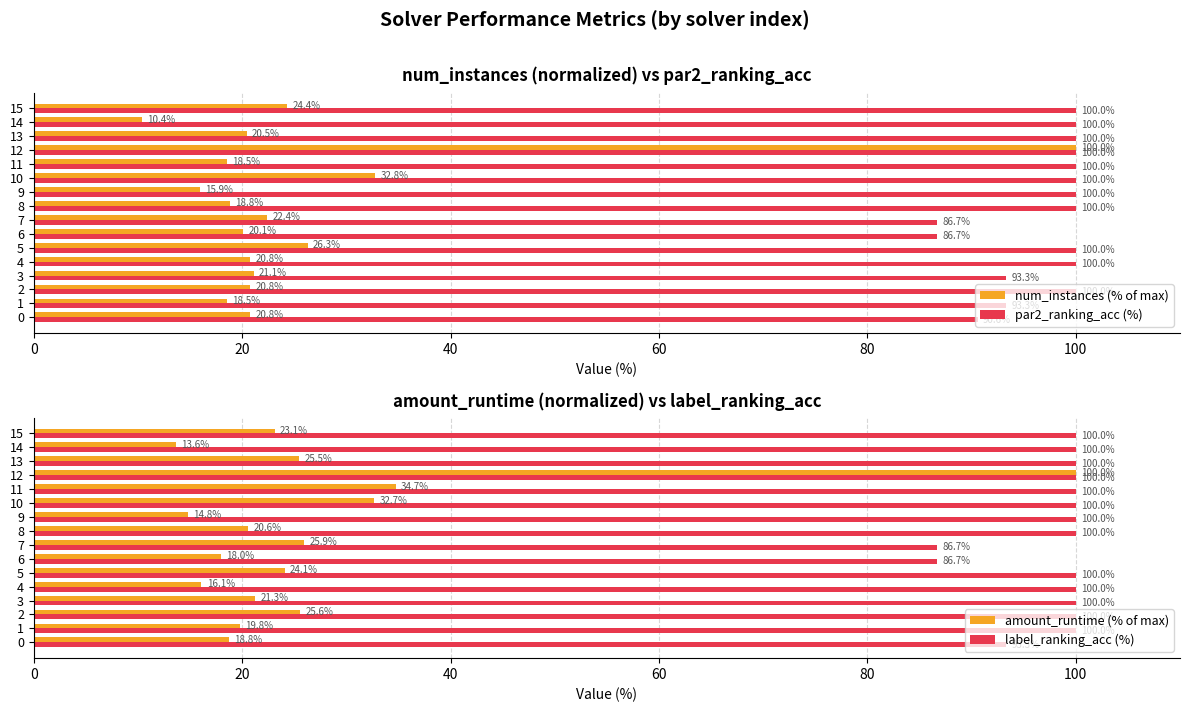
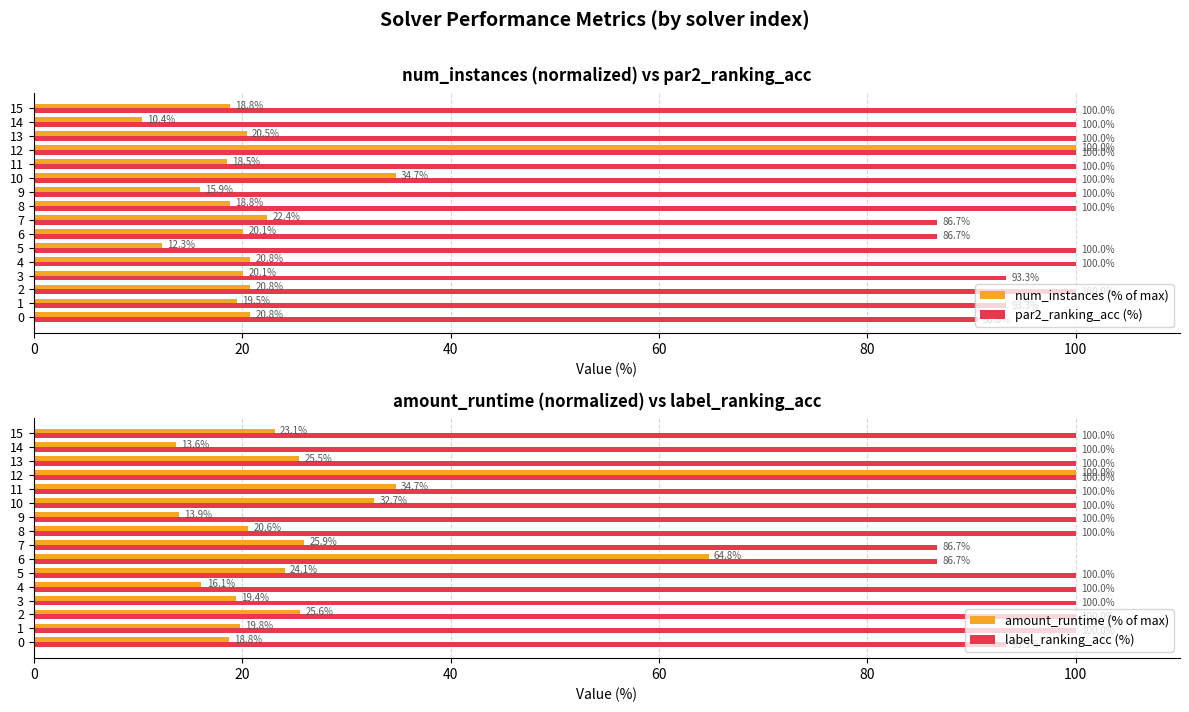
num_instances (normalized) vs par2_ranking_acc, num_instances (% of max), 15: 24.4% -> 18.8%
num_instances (normalized) vs par2_ranking_acc, num_instances (% of max), 10: 32.8% -> 34.7%
num_instances (normalized) vs par2_ranking_acc, num_instances (% of max), 5: 26.3% -> 12.3%
num_instances (normalized) vs par2_ranking_acc, num_instances (% of max), 3: 21.1% -> 20.1%
num_instances (normalized) vs par2_ranking_acc, num_instances (% of max), 1: 18.5% -> 19.5%
amount_runtime (normalized) vs label_ranking_acc, amount_runtime (% of max), 9: 14.8% -> 13.9%
amount_runtime (normalized) vs label_ranking_acc, amount_runtime (% of max), 6: 18.0% -> 64.8%
amount_runtime (normalized) vs label_ranking_acc, amount_runtime (% of max), 3: 21.3% -> 19.4%
